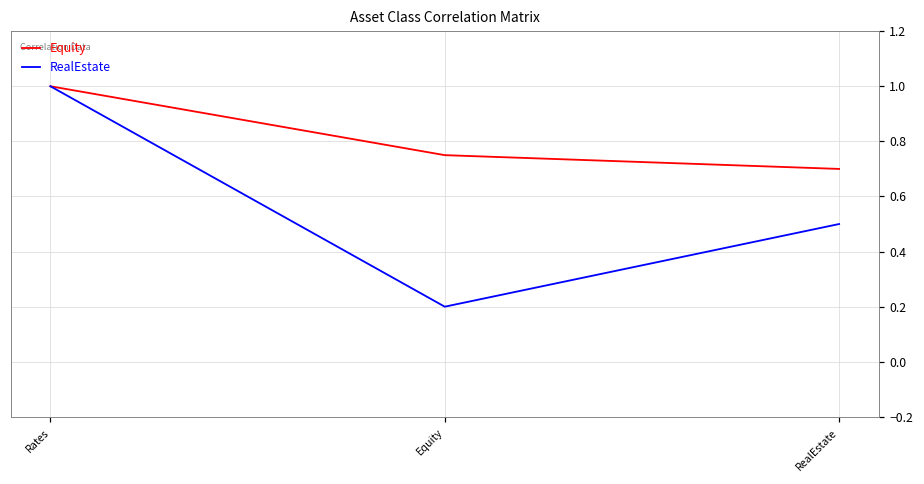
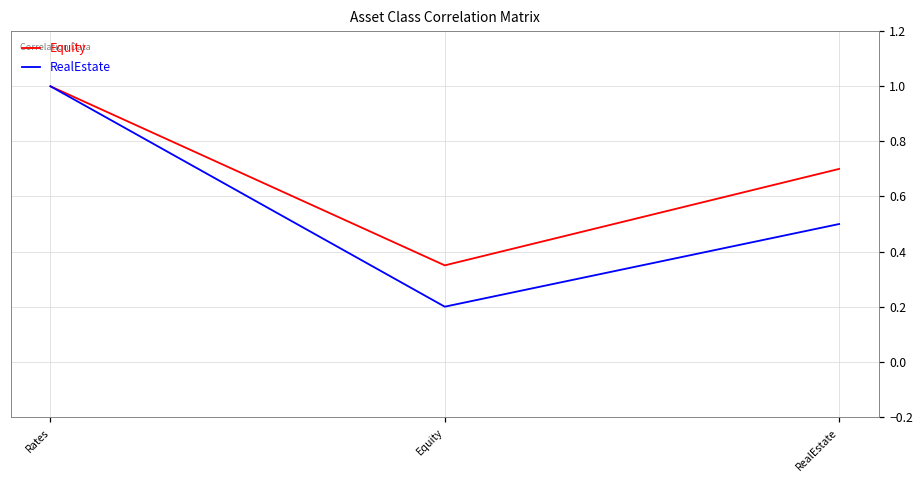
Equity, Equity: 0.75 -> 0.35
